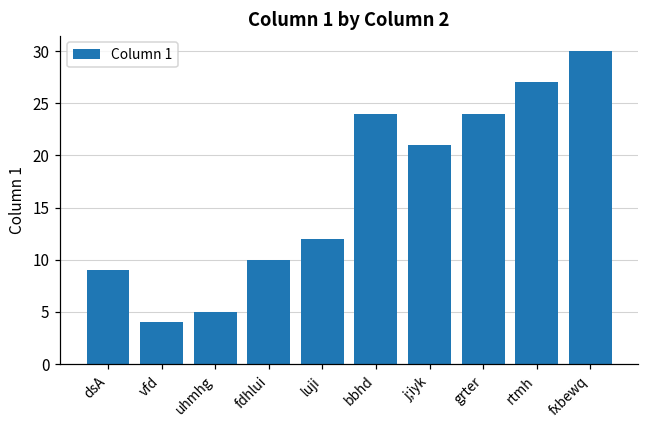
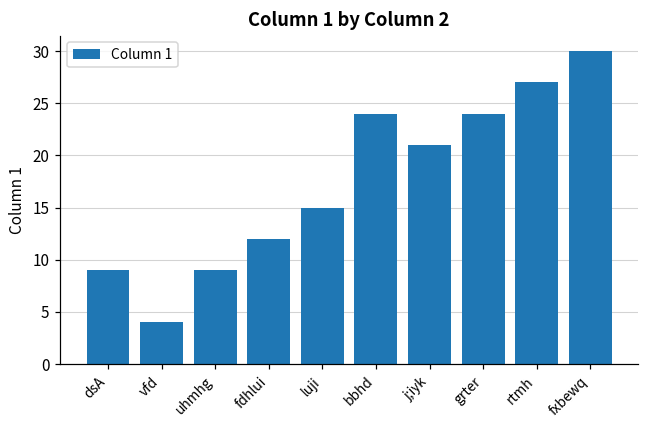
uhmhg: 5 -> 9
fdhlui: 10 -> 12
luji: 12 -> 15
